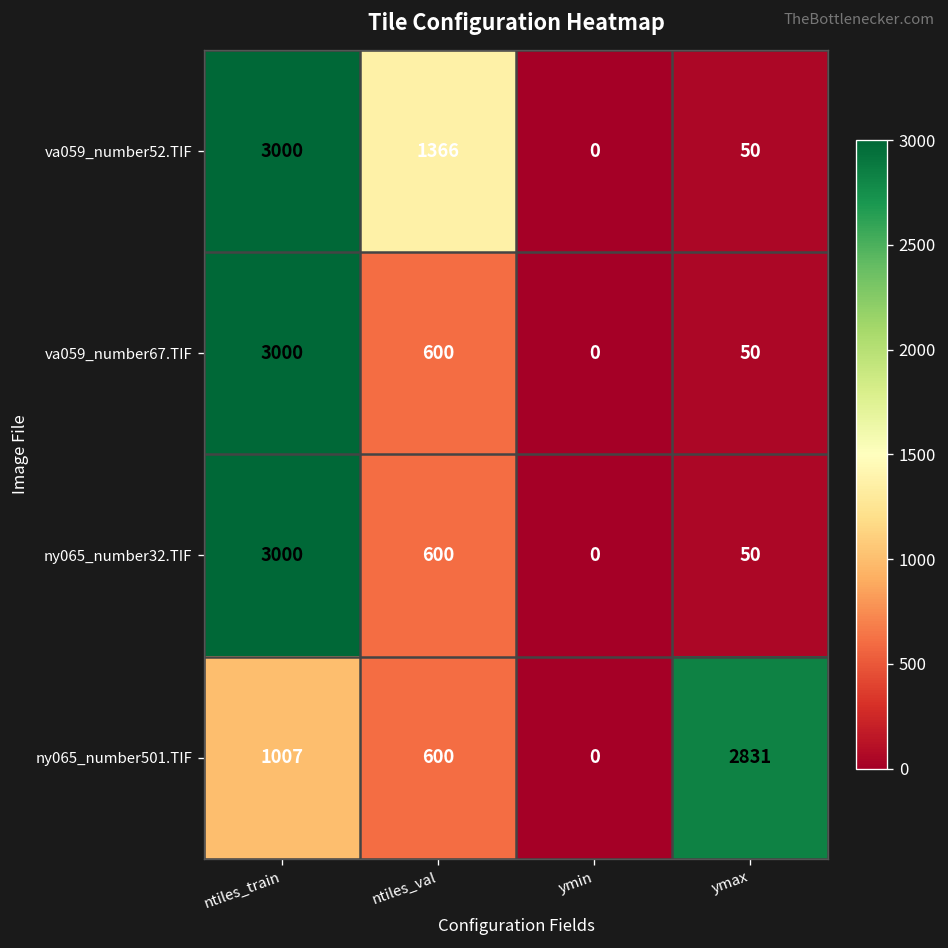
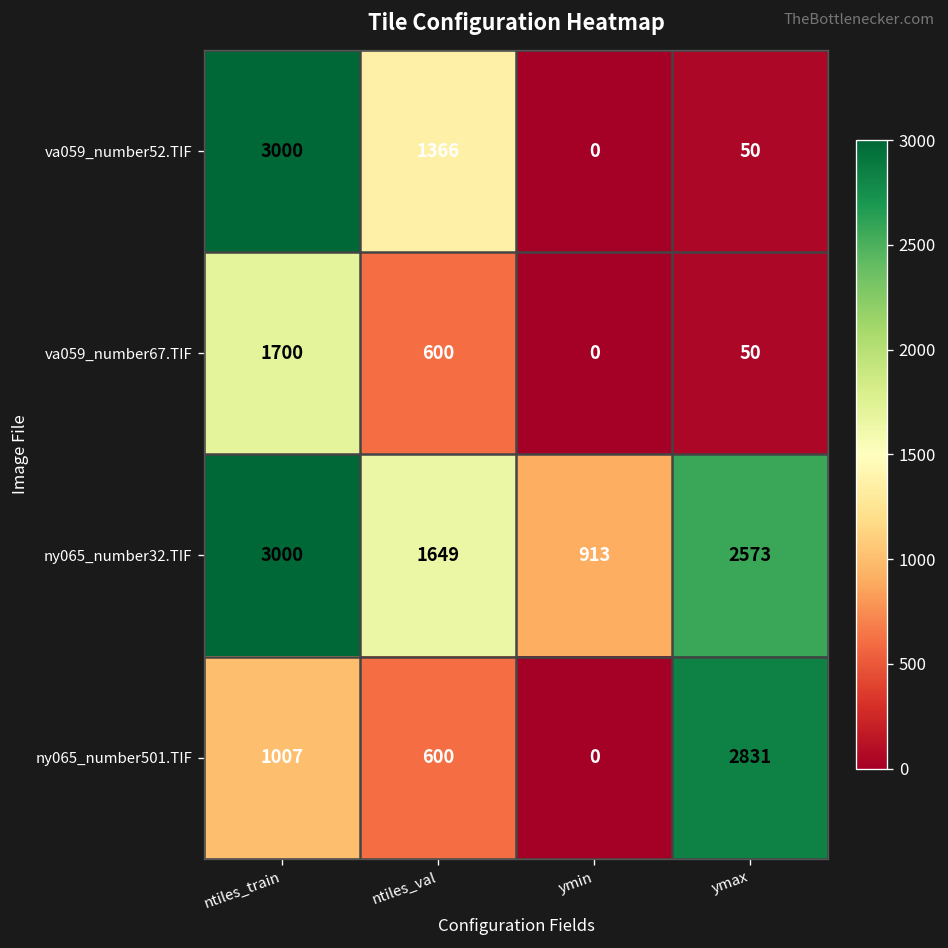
va059_number67.TIF, ntiles_train: 3000 -> 1700
ny065_number32.TIF, ntiles_val: 600 -> 1649
ny065_number32.TIF, ymin: 0 -> 913
ny065_number32.TIF, ymax: 50 -> 2573
